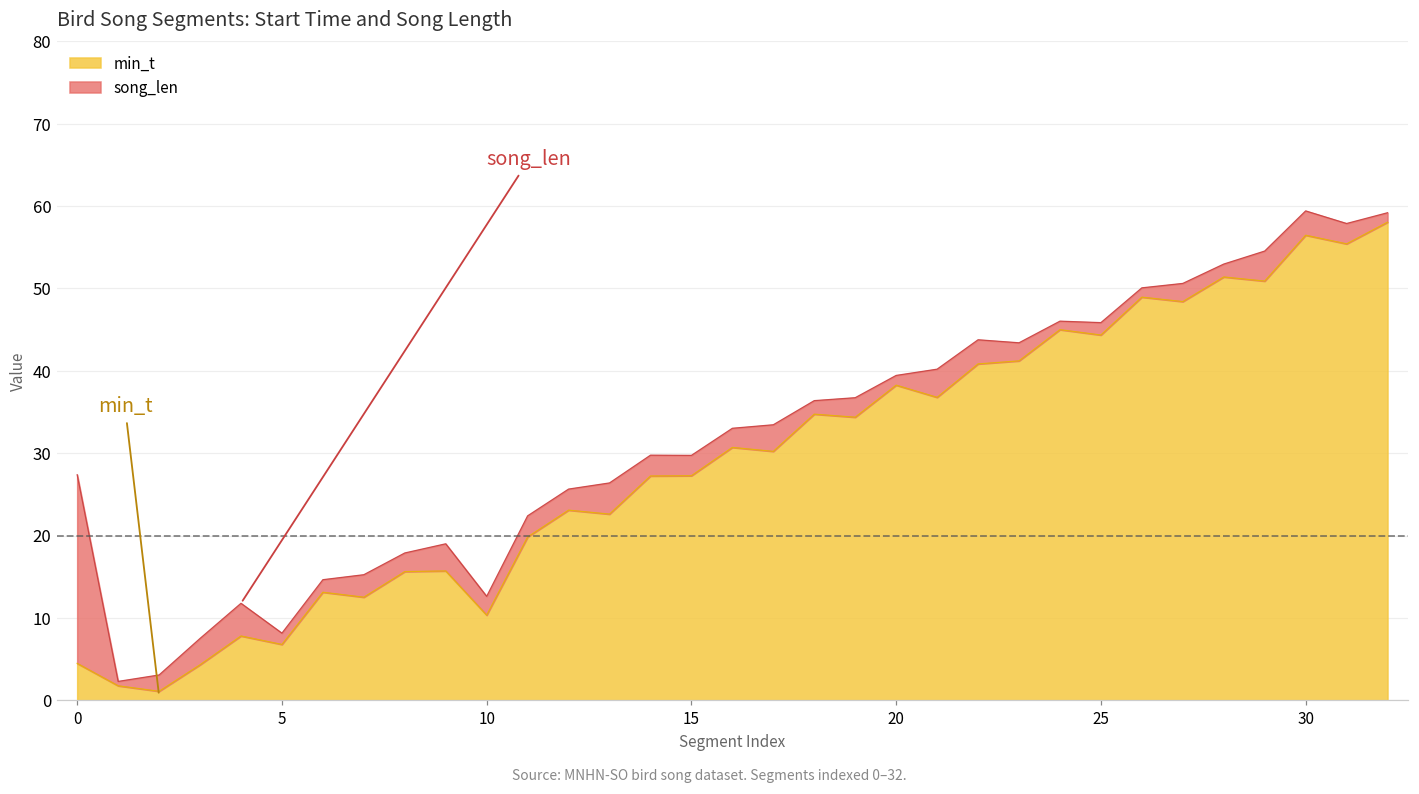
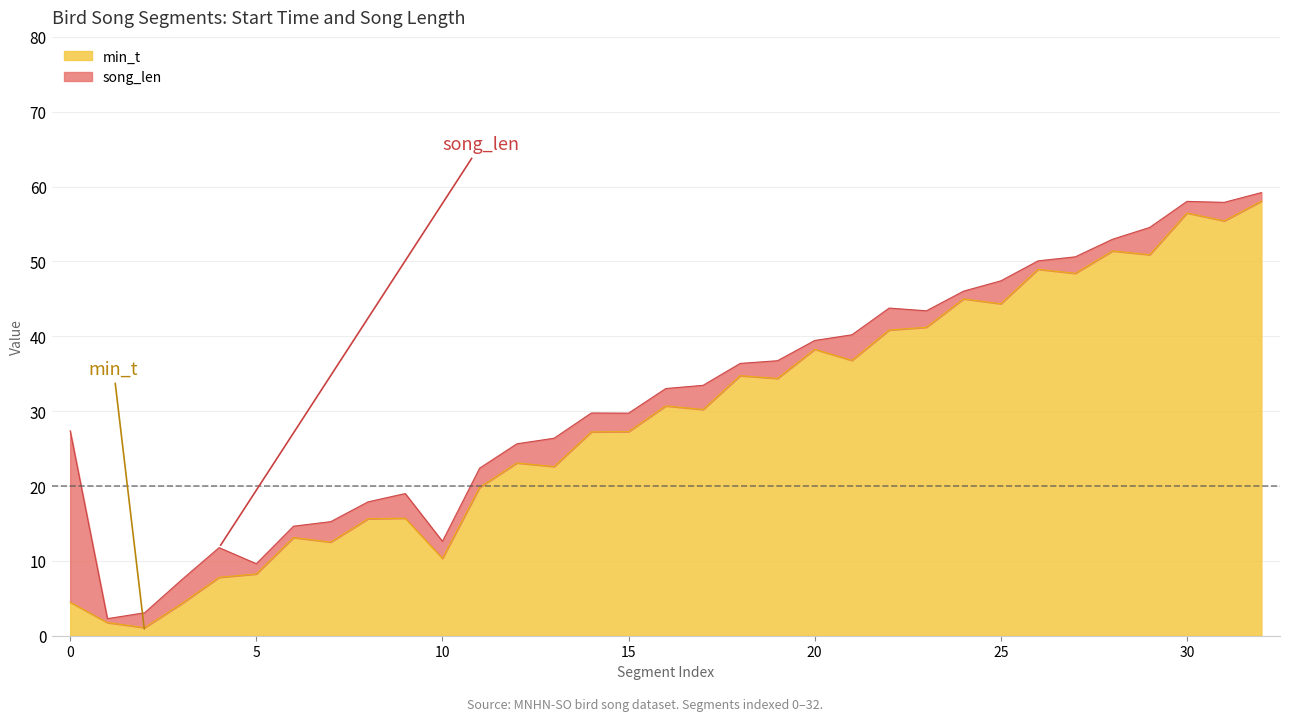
min_t, 5: 7 -> 8
song_len, 25: 2 -> 3
song_len, 30: 3 -> 2
